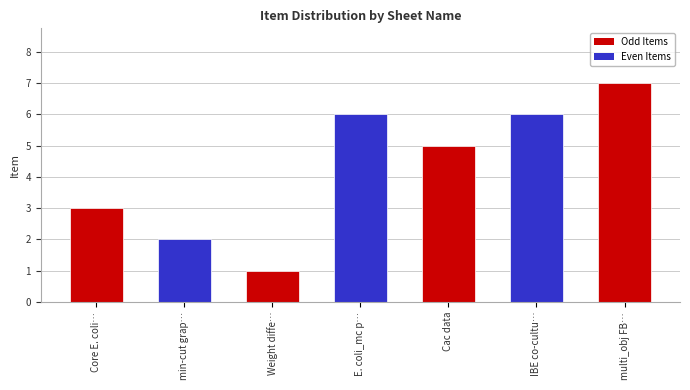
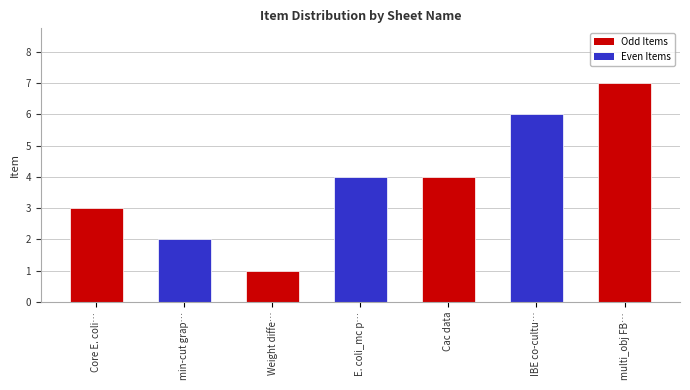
E. coli_mc p…: 6 -> 4
Cac data: 5 -> 4
